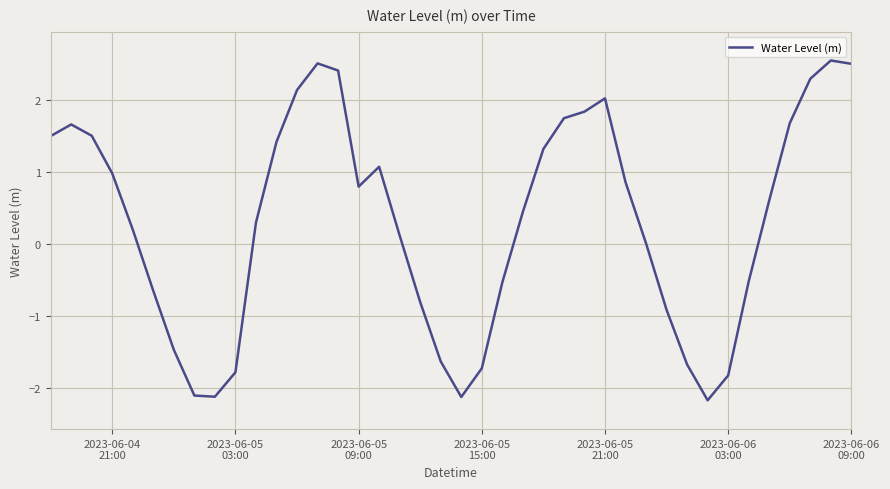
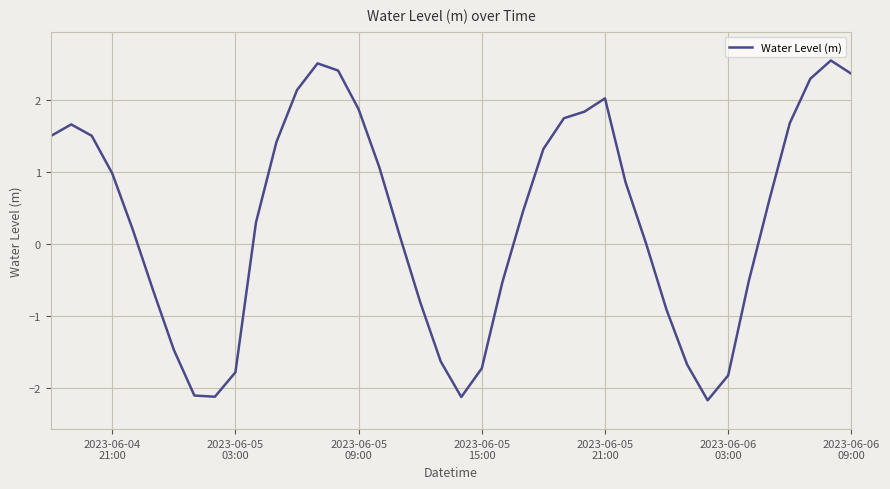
2023-06-05 09:00: 0.8 -> 1.9
2023-06-06 09:00: 2.5 -> 2.4
